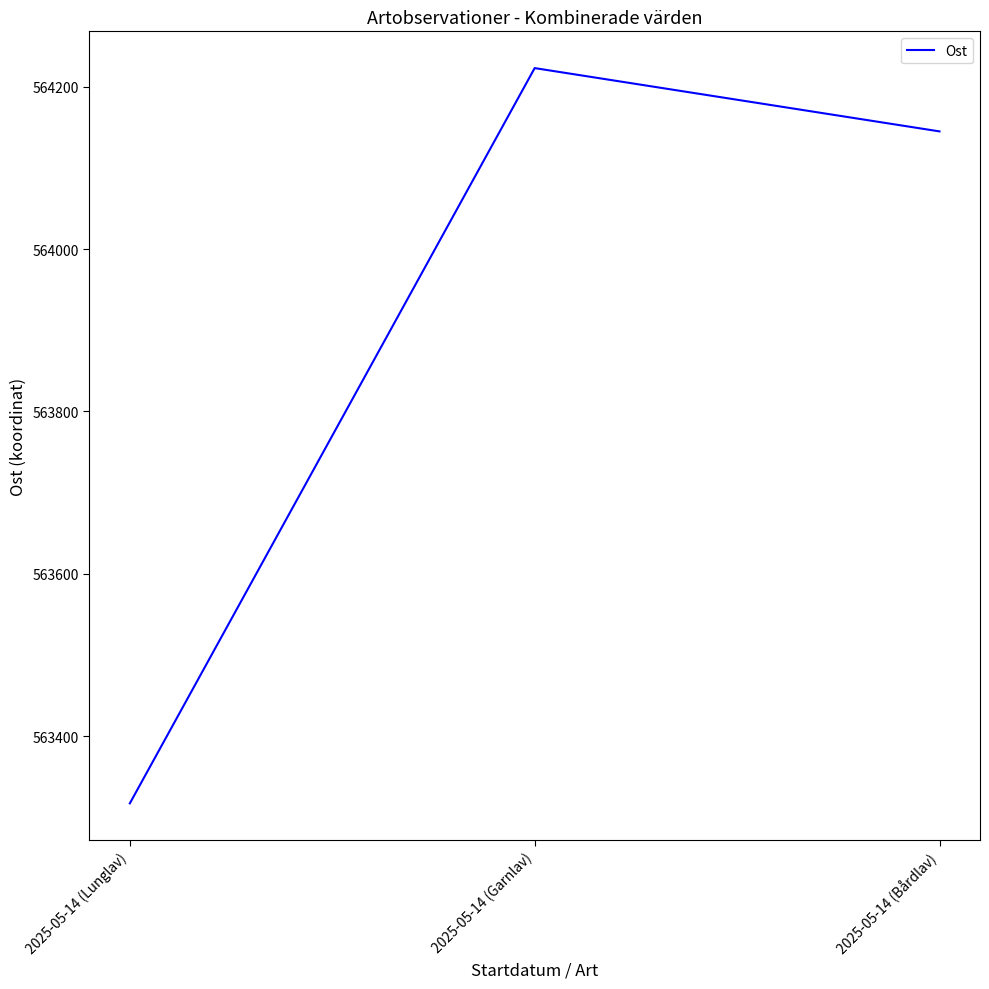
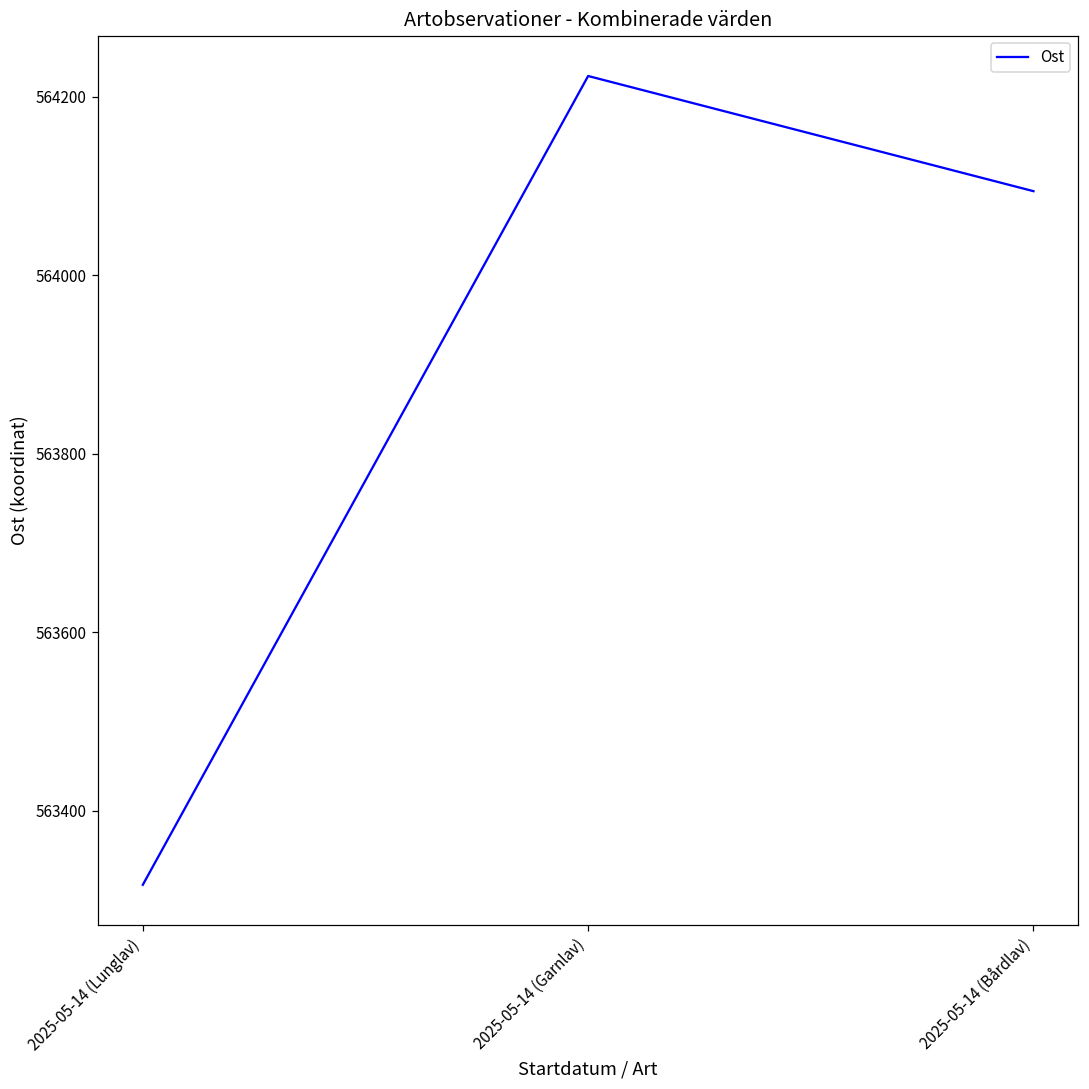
2025-05-14 (Bårdlav): 564150 -> 564090
